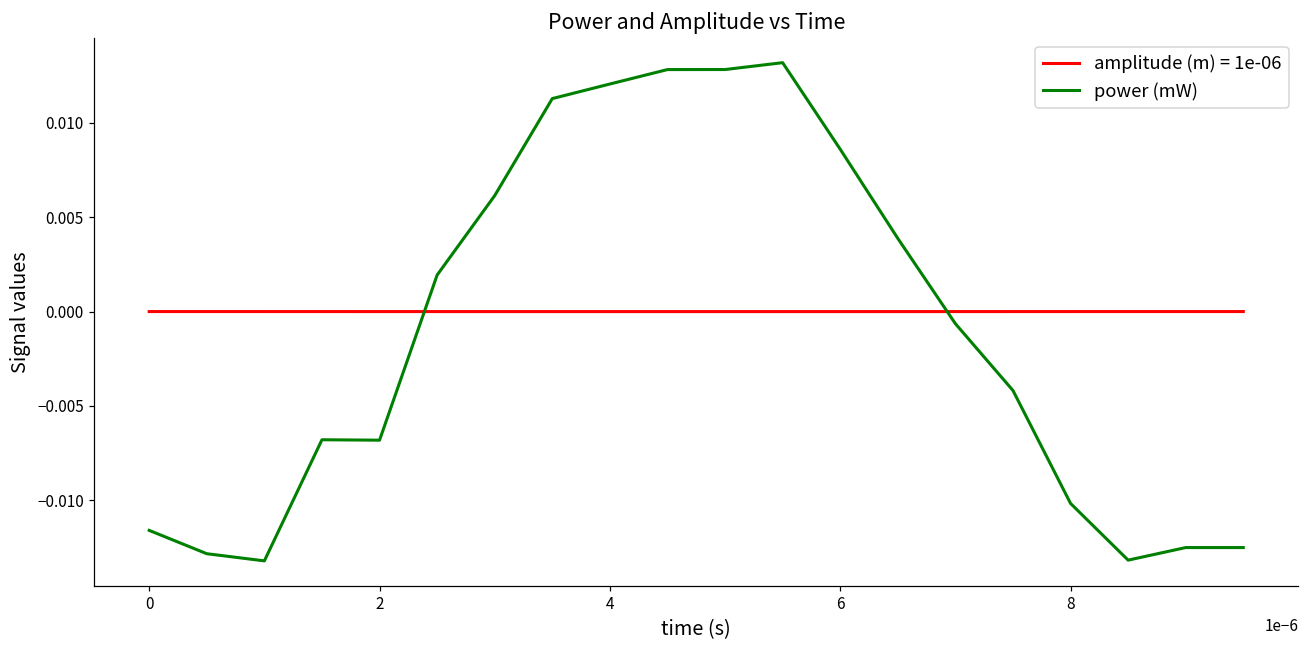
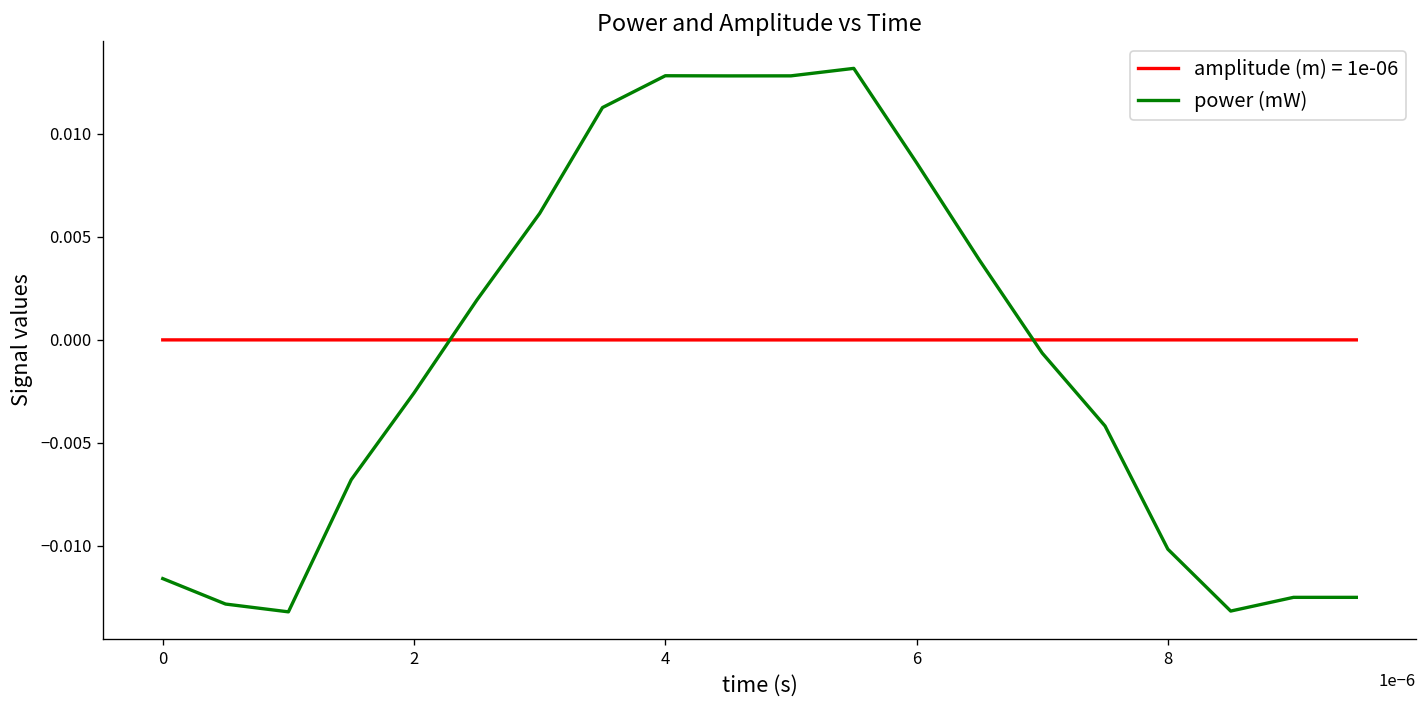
power (mW), 2: -0.0068 -> -0.0026
power (mW), 4: 0.0121 -> 0.0128
